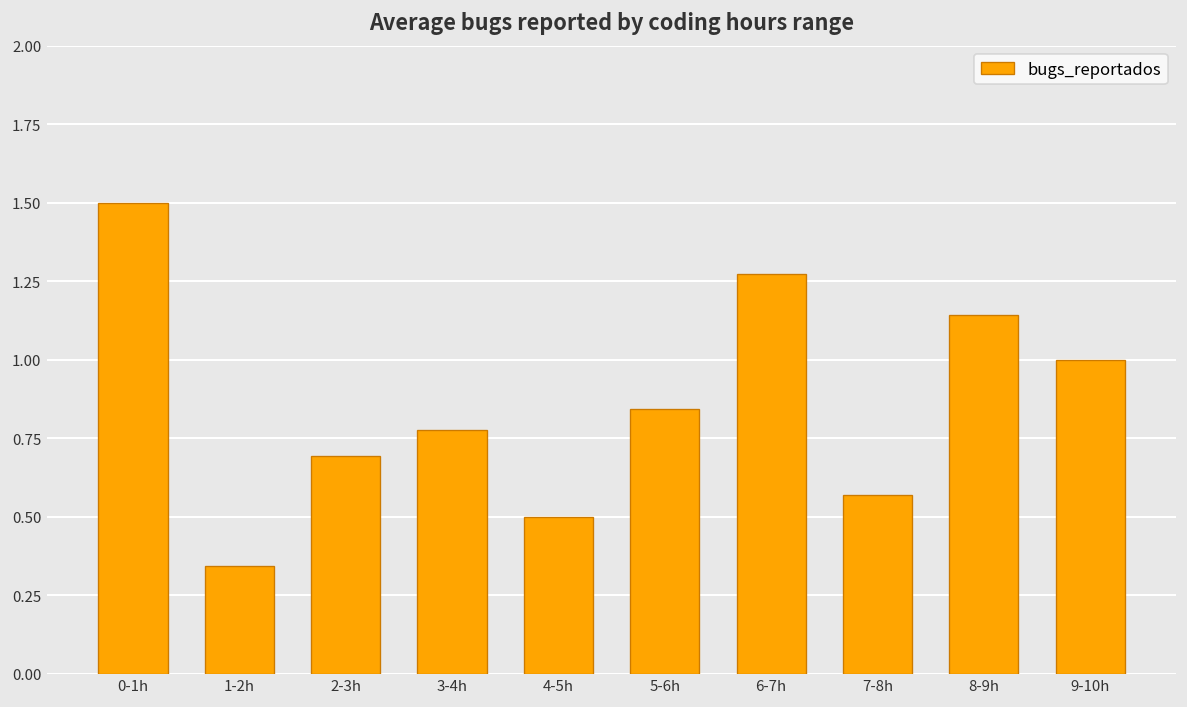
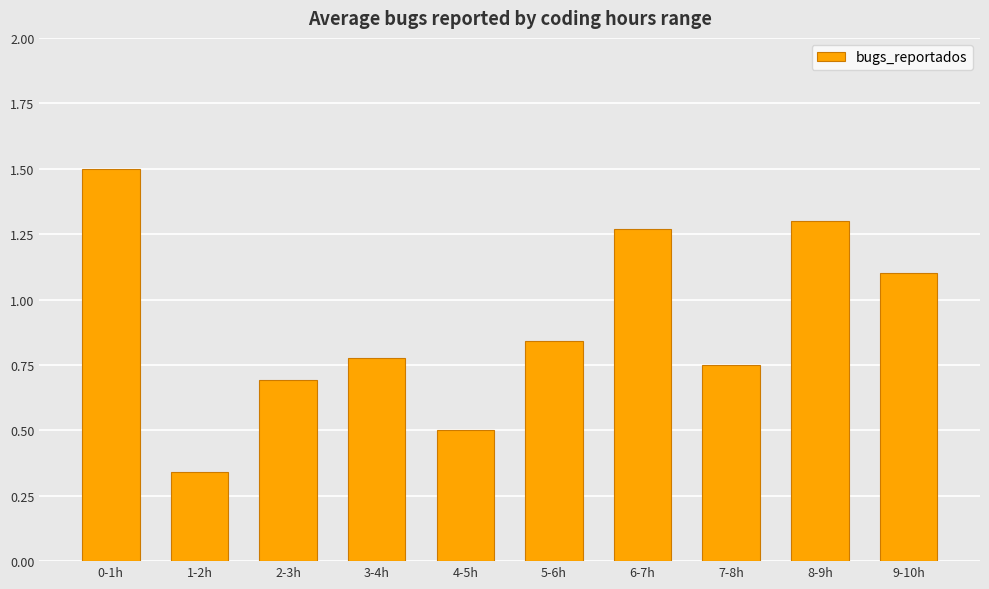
7-8h: 0.57 -> 0.75
8-9h: 1.14 -> 1.30
9-10h: 1.0 -> 1.1
